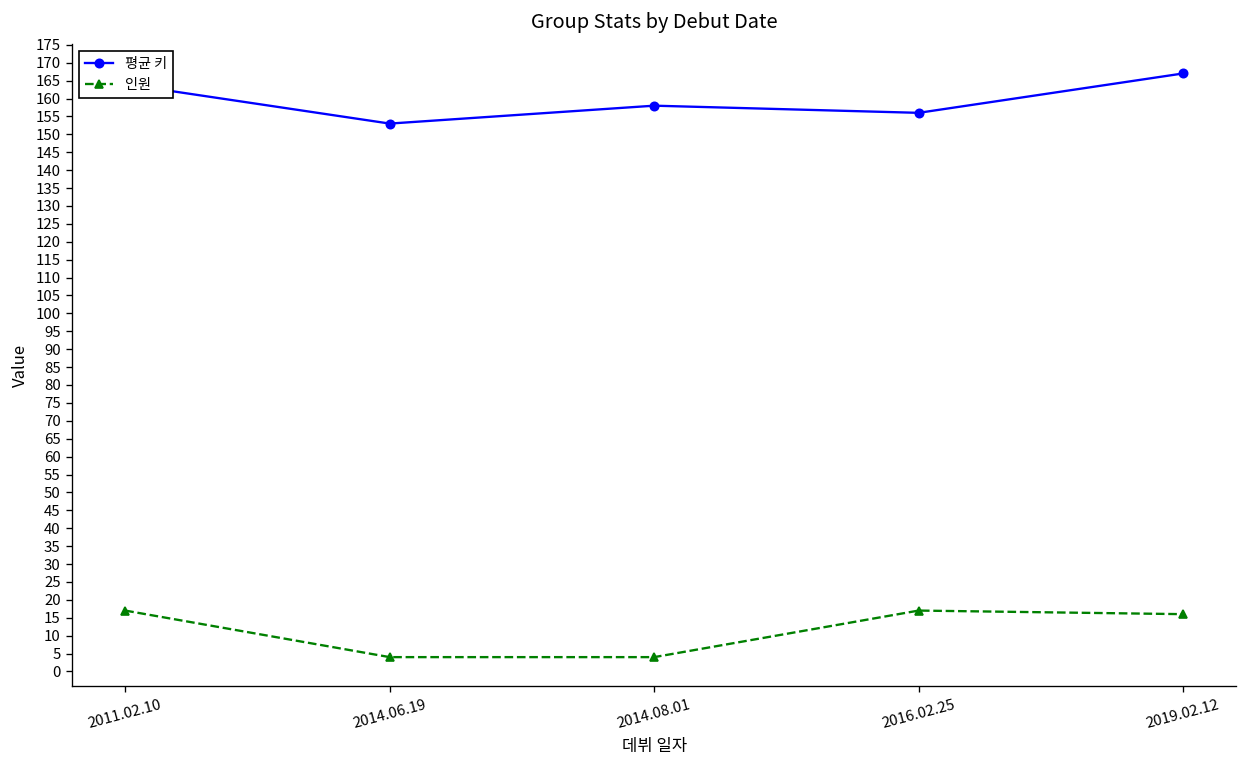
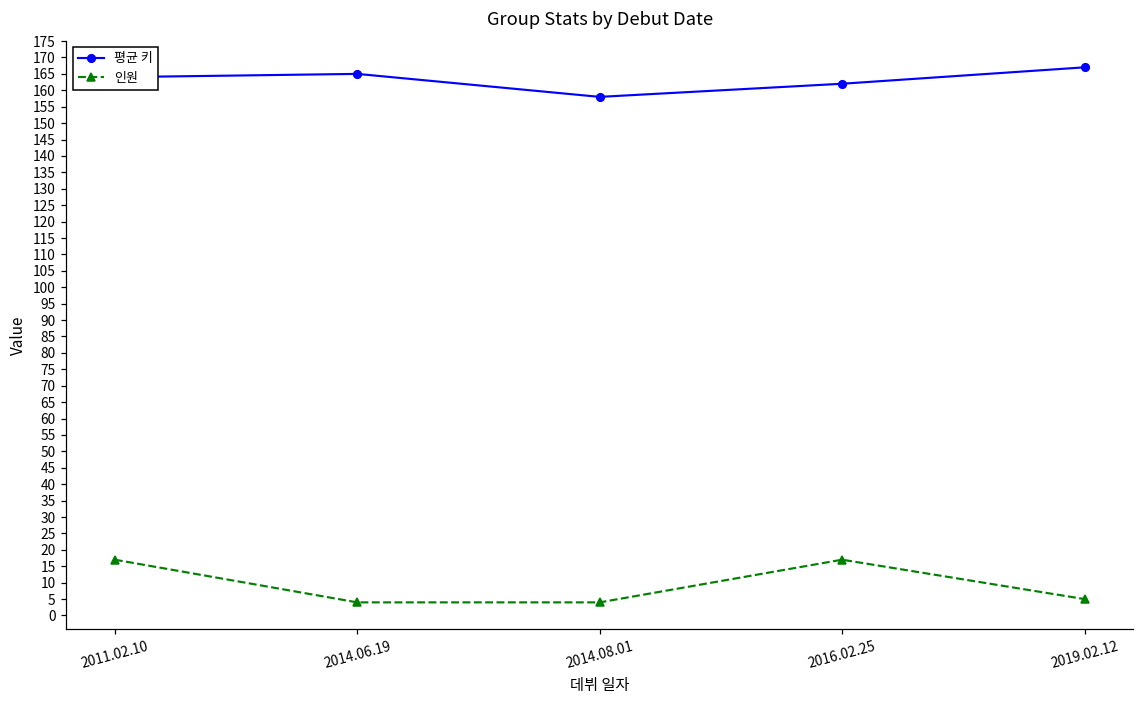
평균 키, 2014.06.19: 153 -> 165
평균 키, 2016.02.25: 156 -> 162
인원, 2019.02.12: 16 -> 5
